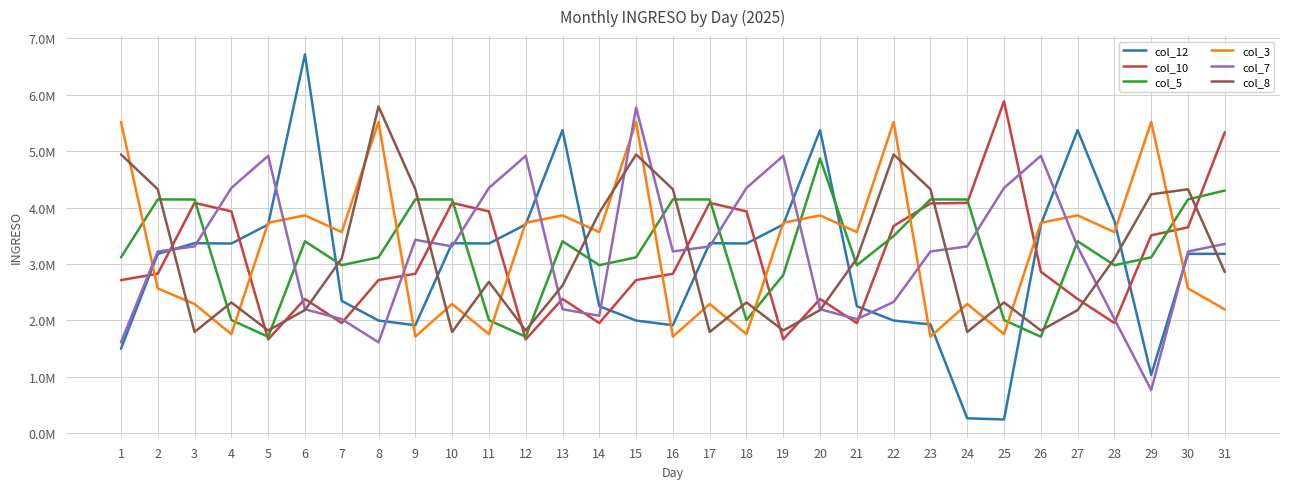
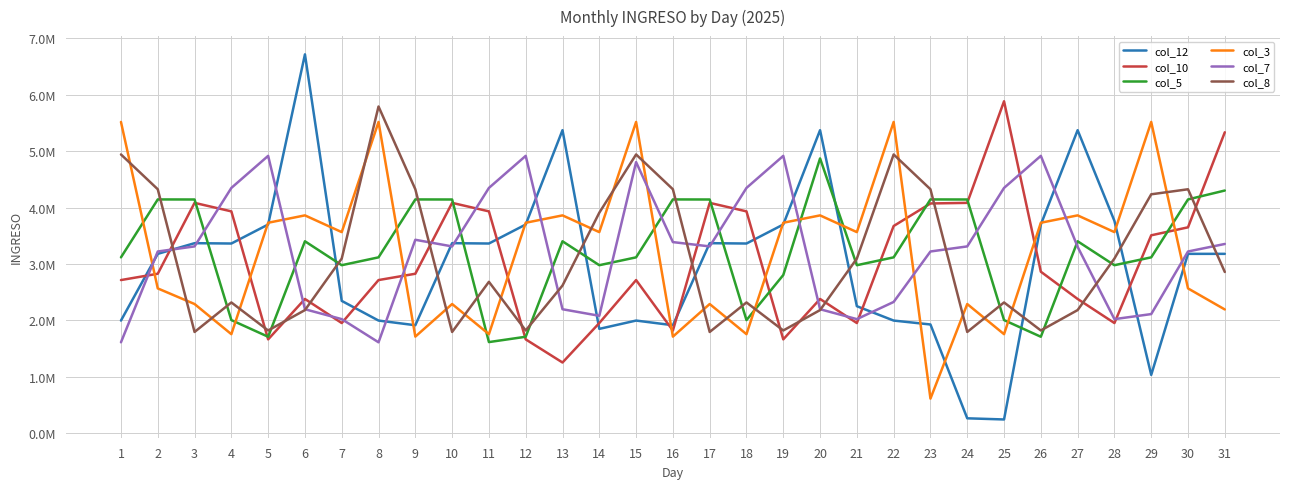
col_12, 1: 1500000 -> 2000000
col_5, 11: 2000000 -> 1600000
col_10, 13: 2400000 -> 1300000
col_12, 14: 2300000 -> 1800000
col_7, 15: 5800000 -> 4800000
col_10, 16: 2800000 -> 1800000
col_7, 16: 3200000 -> 3400000
col_5, 22: 3500000 -> 3100000
col_3, 23: 1700000 -> 600000
col_7, 29: 800000 -> 2100000
